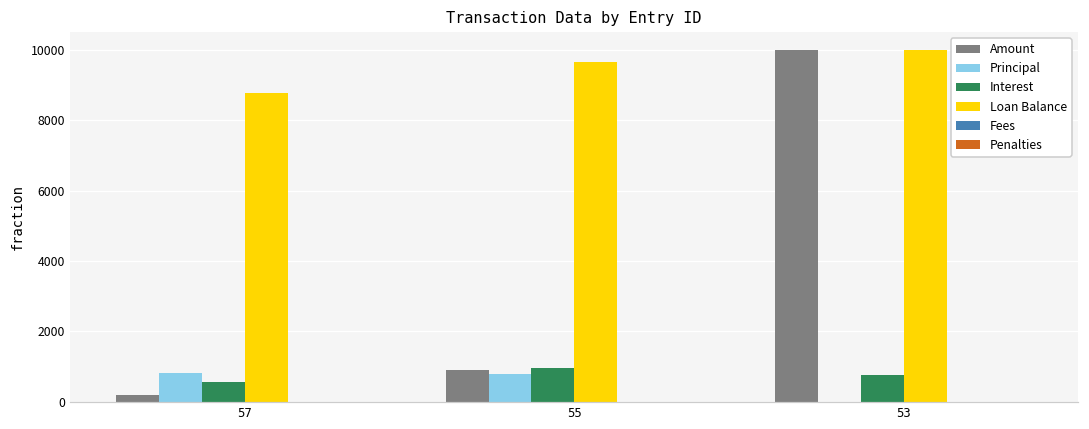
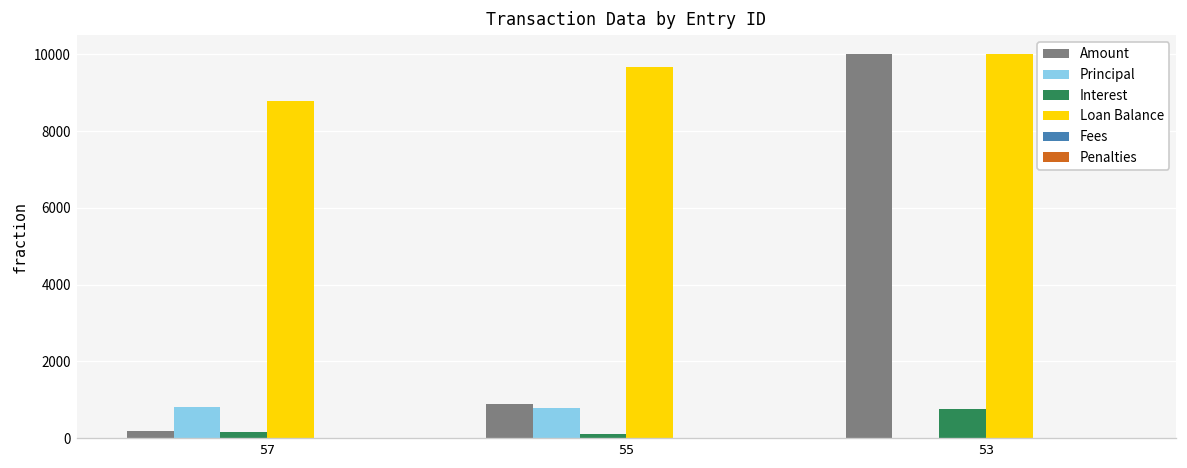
Interest, 57: 600 -> 100
Interest, 55: 900 -> 100
